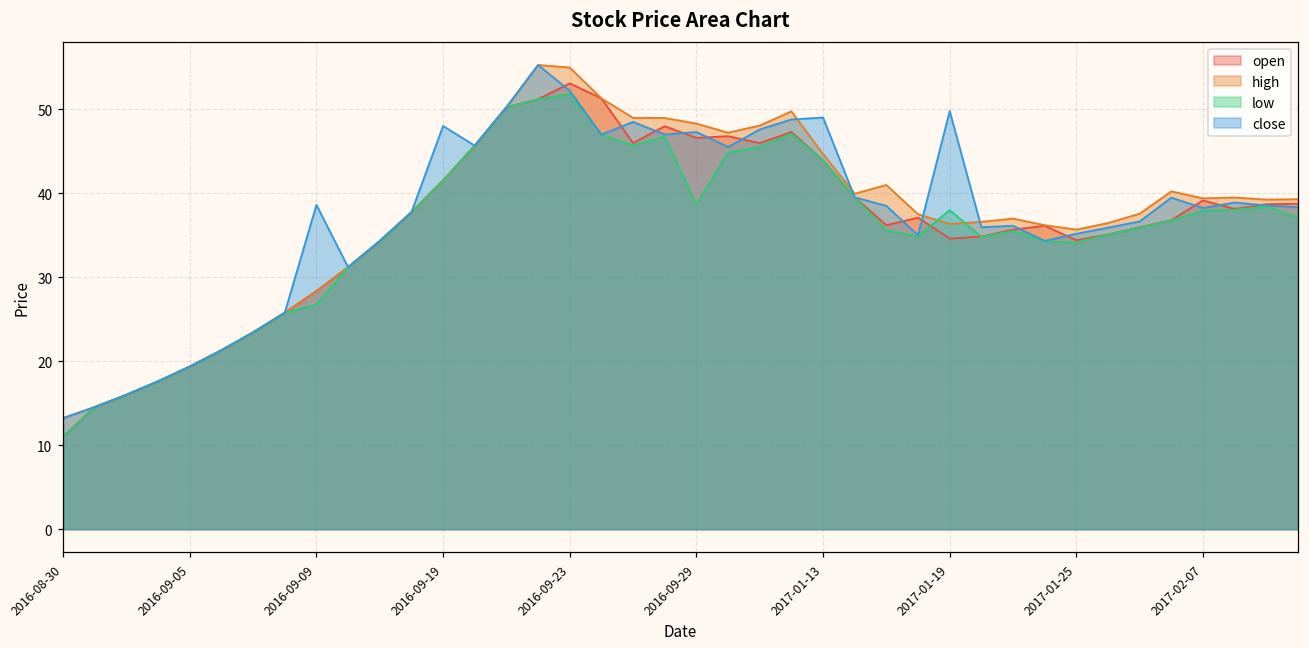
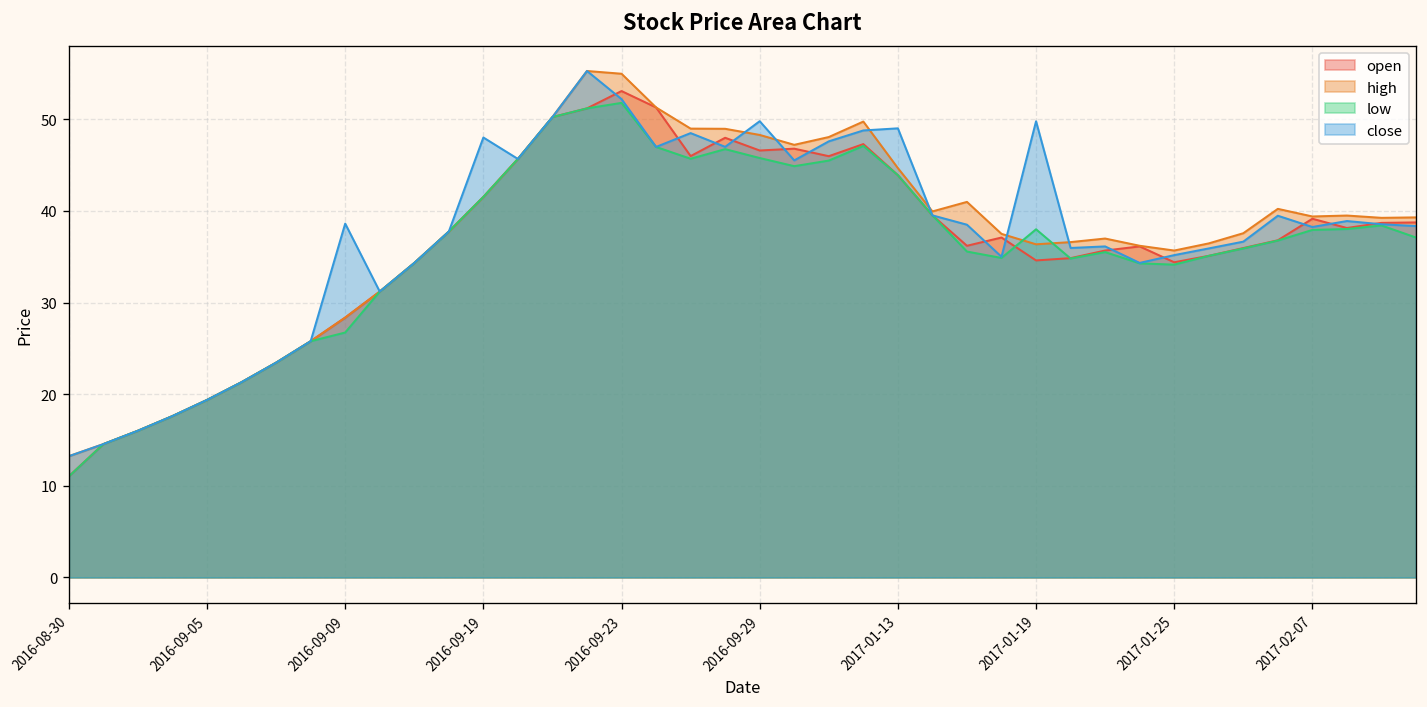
low, 2016-09-29: 39 -> 46
close, 2016-09-29: 47 -> 50
